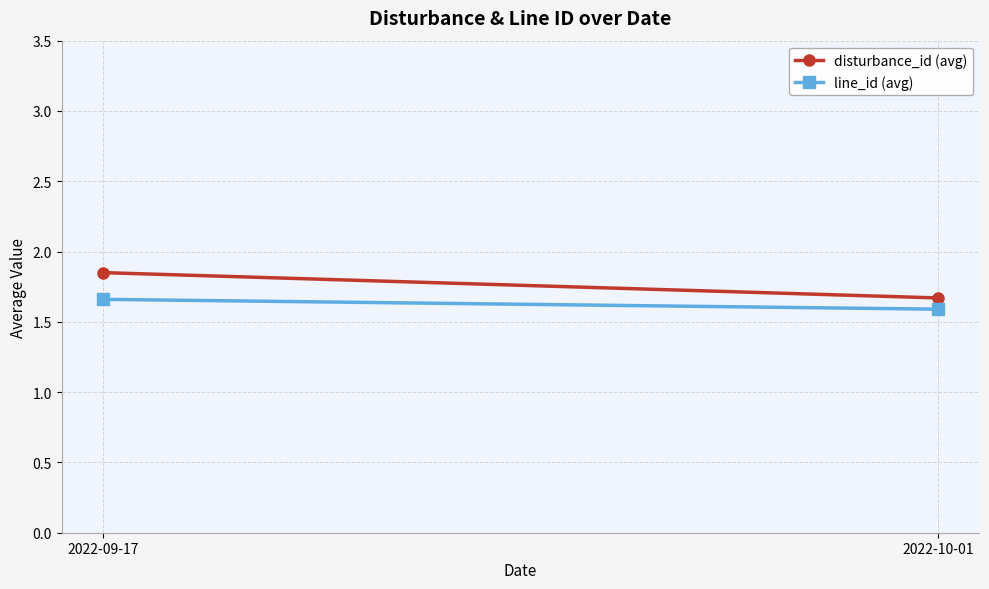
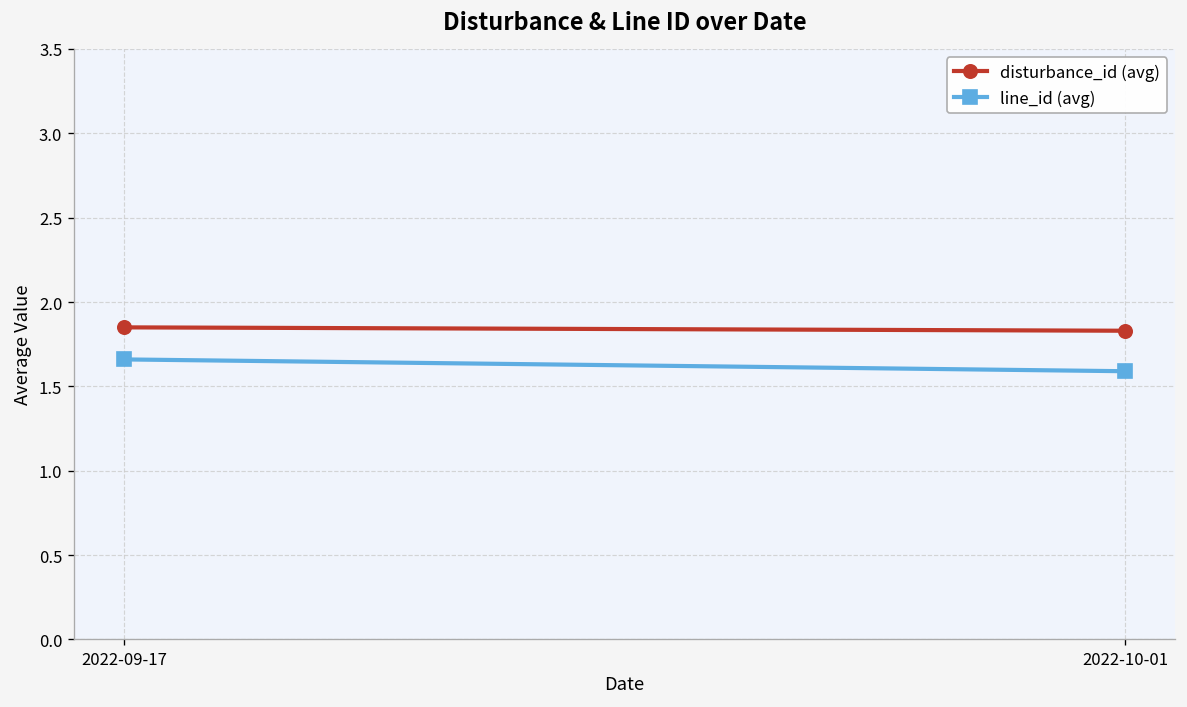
disturbance_id (avg), 2022-10-01: 1.67 -> 1.83
